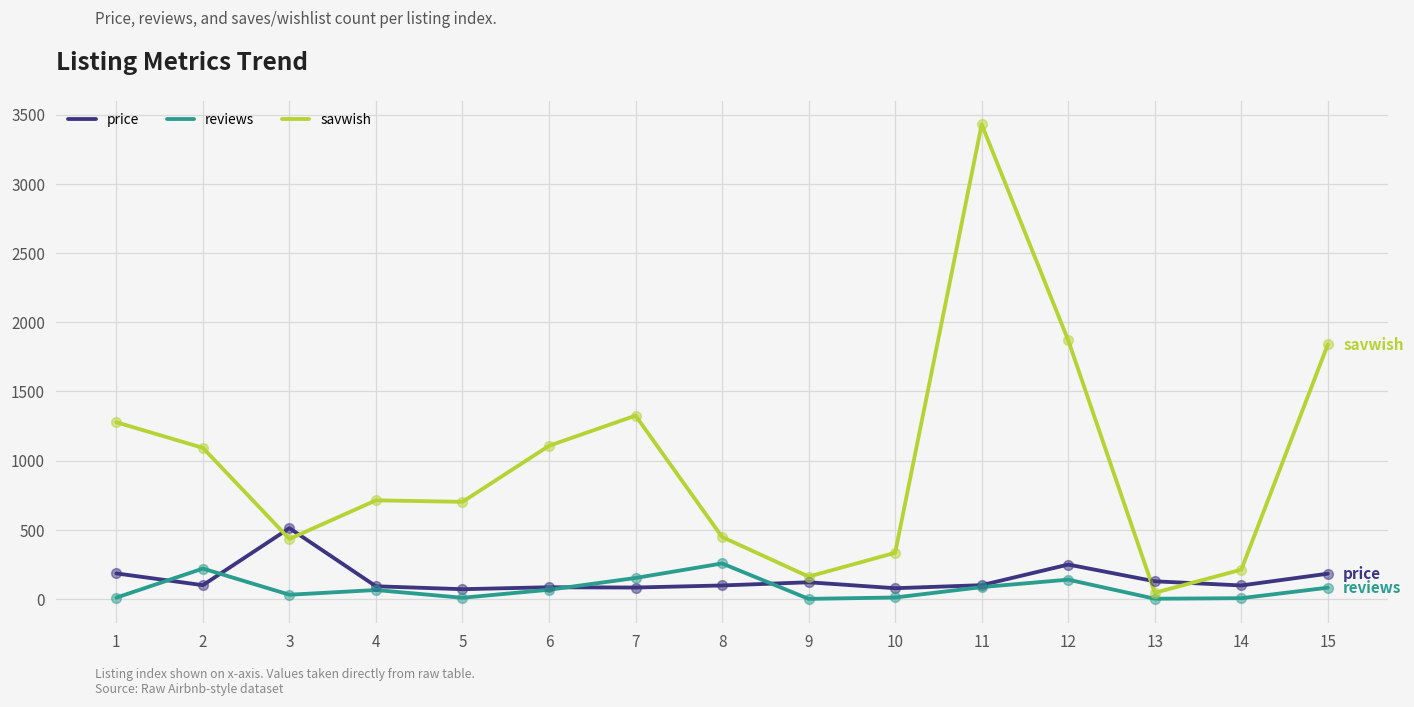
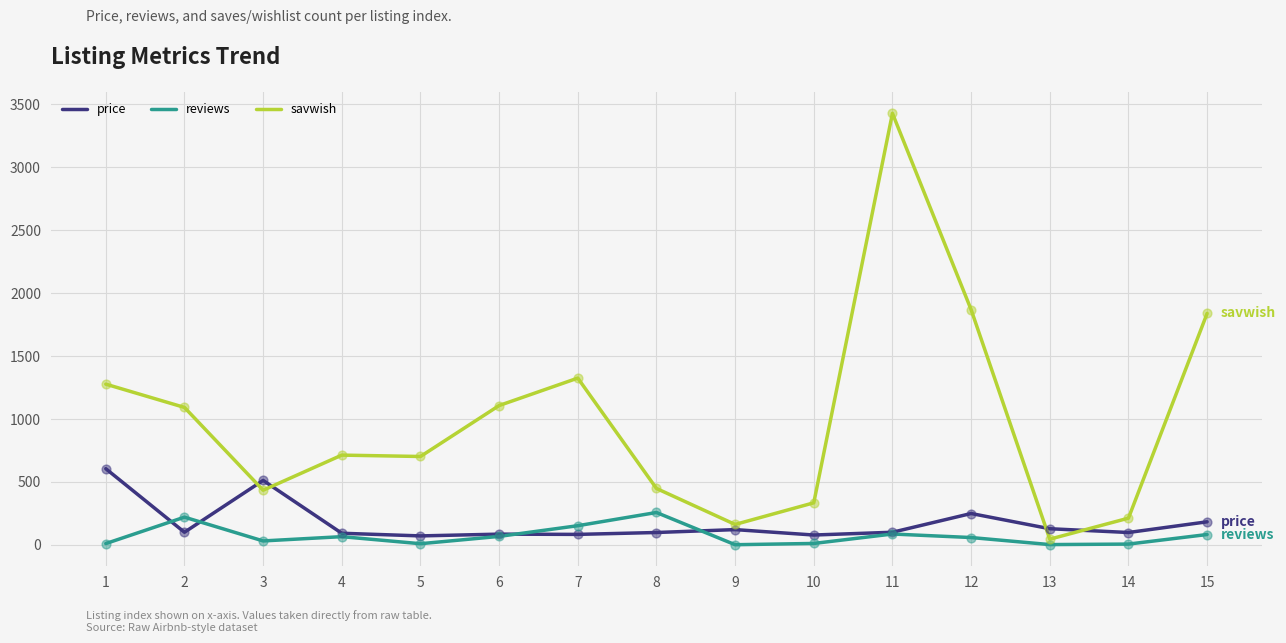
price, 1: 190 -> 610
reviews, 12: 140 -> 60
